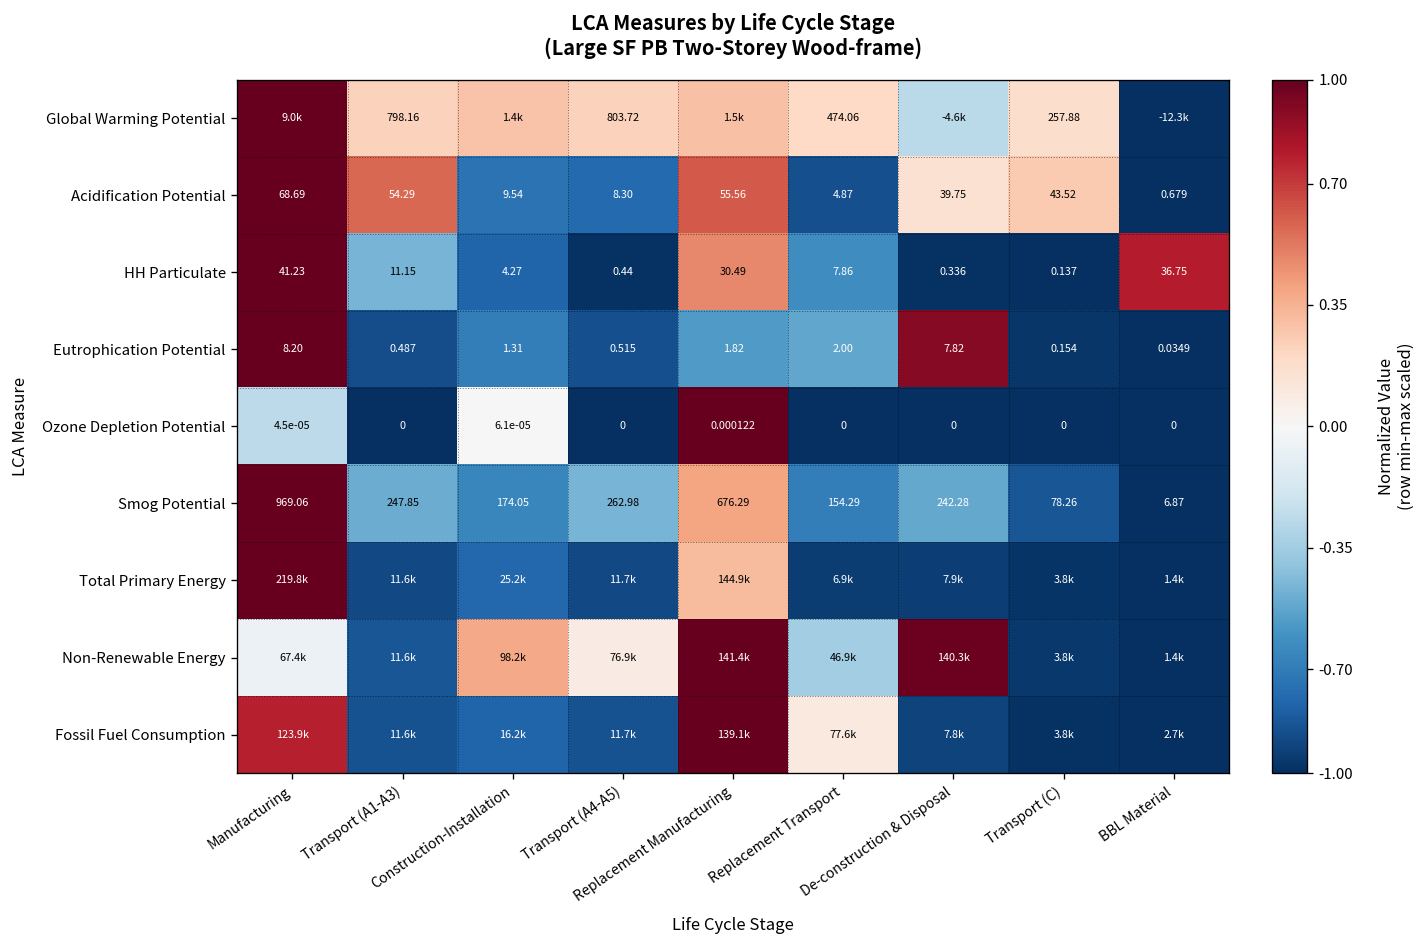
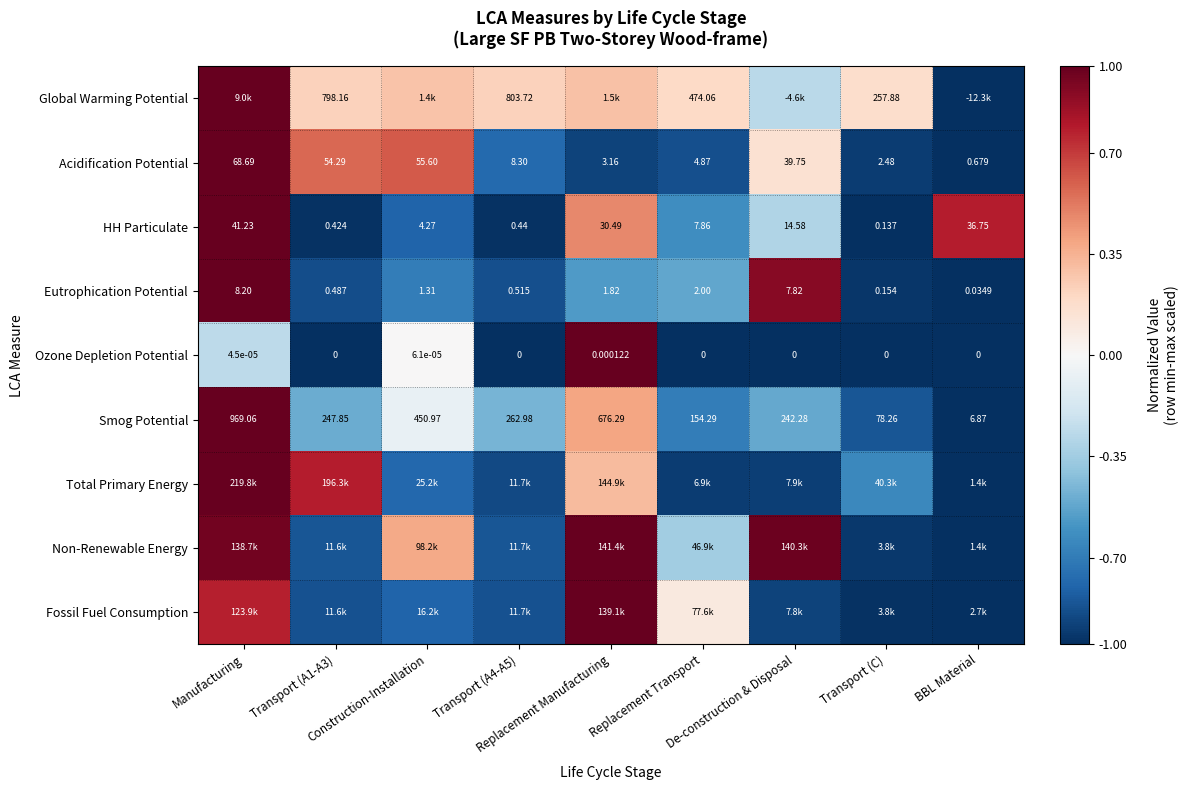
Acidification Potential, Construction-Installation: 9.54 -> 55.60
Acidification Potential, Replacement Manufacturing: 55.56 -> 3.16
Acidification Potential, Transport (C): 43.52 -> 2.48
HH Particulate, Transport (A1-A3): 11.15 -> 0.424
HH Particulate, De-construction & Disposal: 0.336 -> 14.58
Smog Potential, Construction-Installation: 174.05 -> 450.97
Total Primary Energy, Transport (A1-A3): 11.6k -> 196.3k
Total Primary Energy, Transport (C): 3.8k -> 40.3k
Non-Renewable Energy, Manufacturing: 67.4k -> 138.7k
Non-Renewable Energy, Transport (A4-A5): 76.9k -> 11.7k
